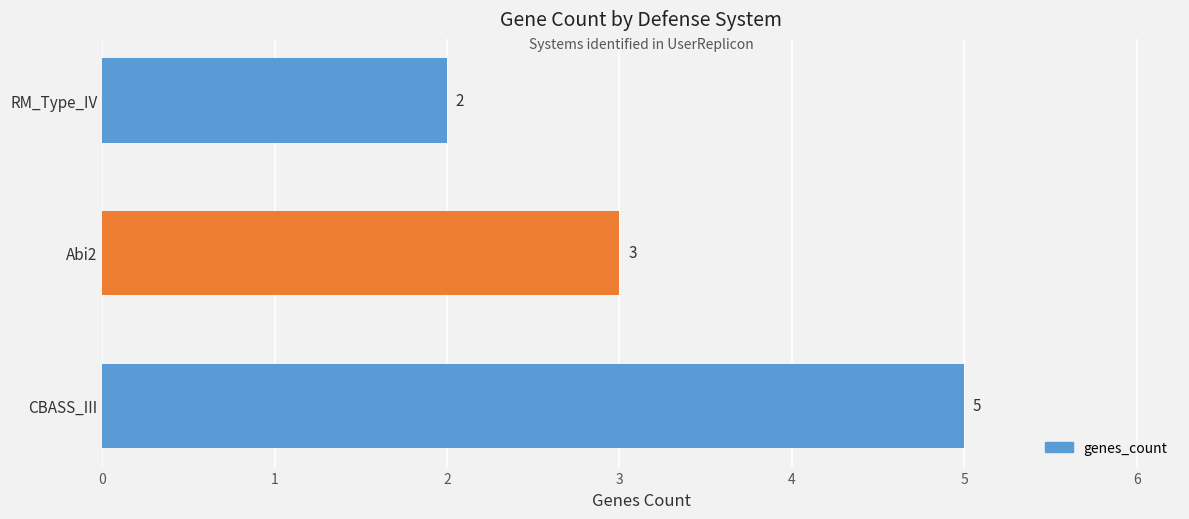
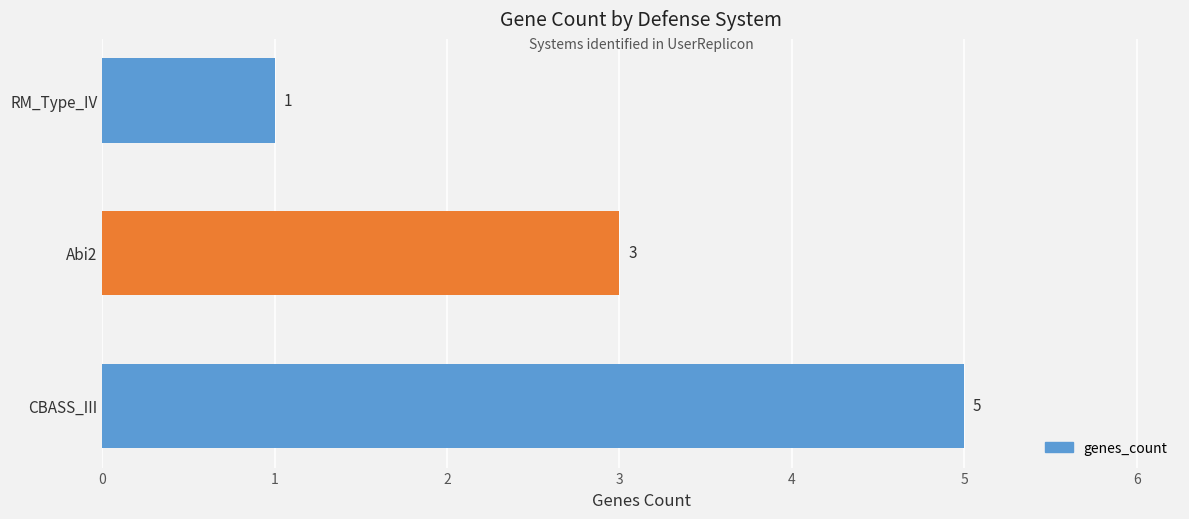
RM_Type_IV: 2 -> 1
